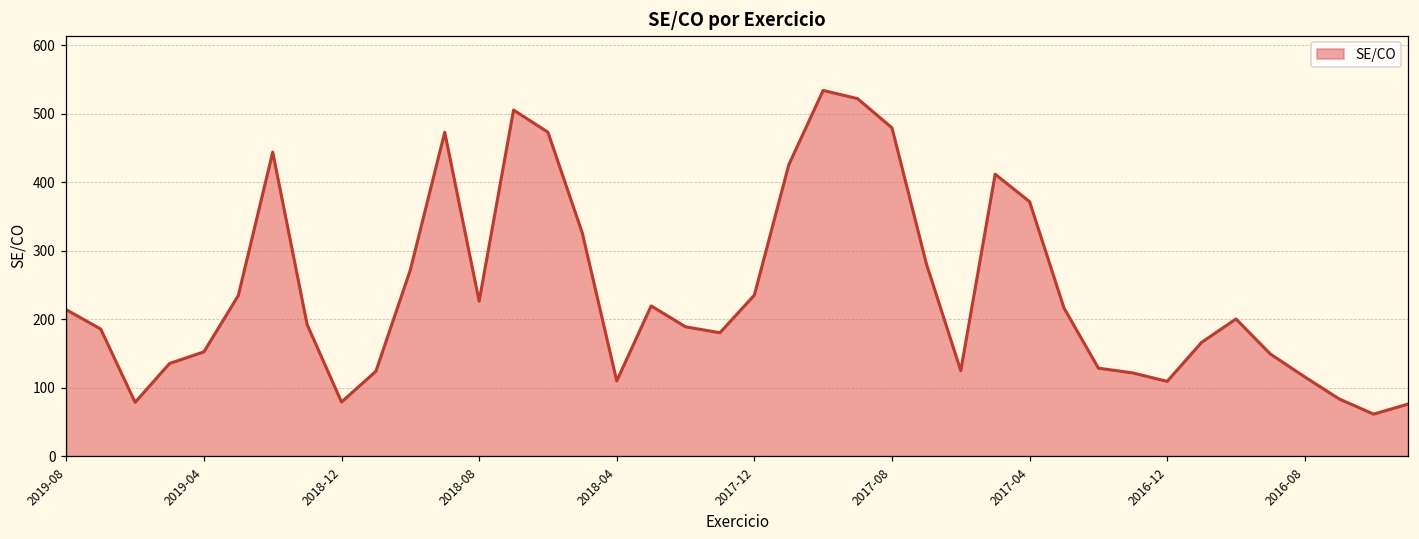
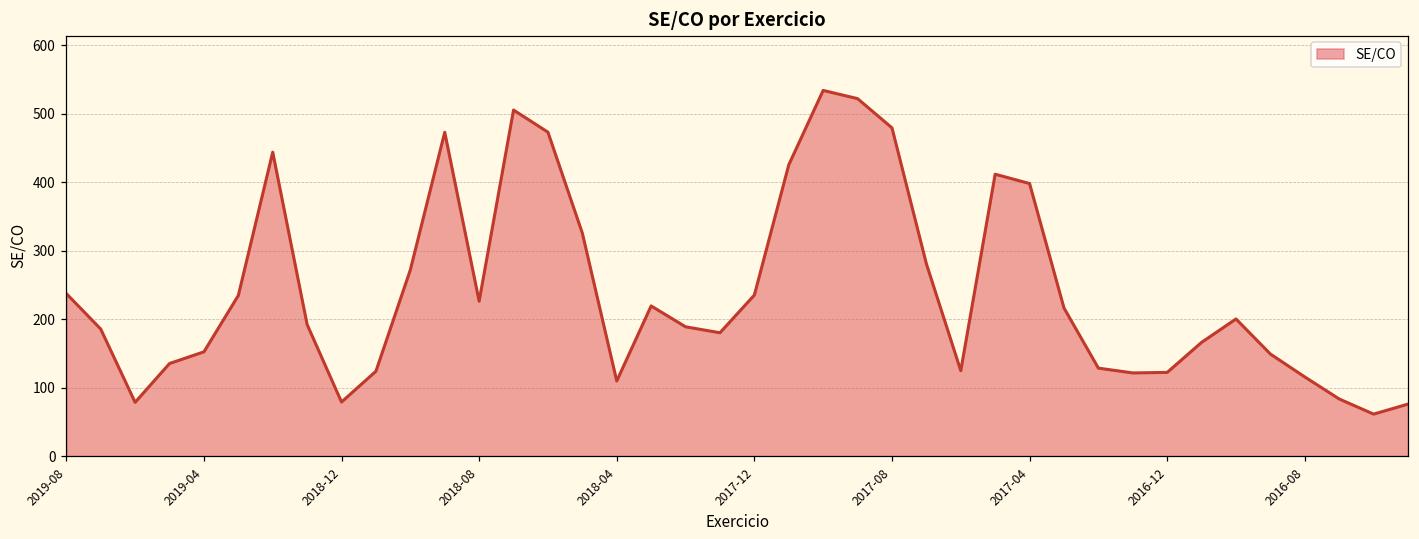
2019-08: 210 -> 240
2017-04: 370 -> 400
2016-12: 110 -> 120
